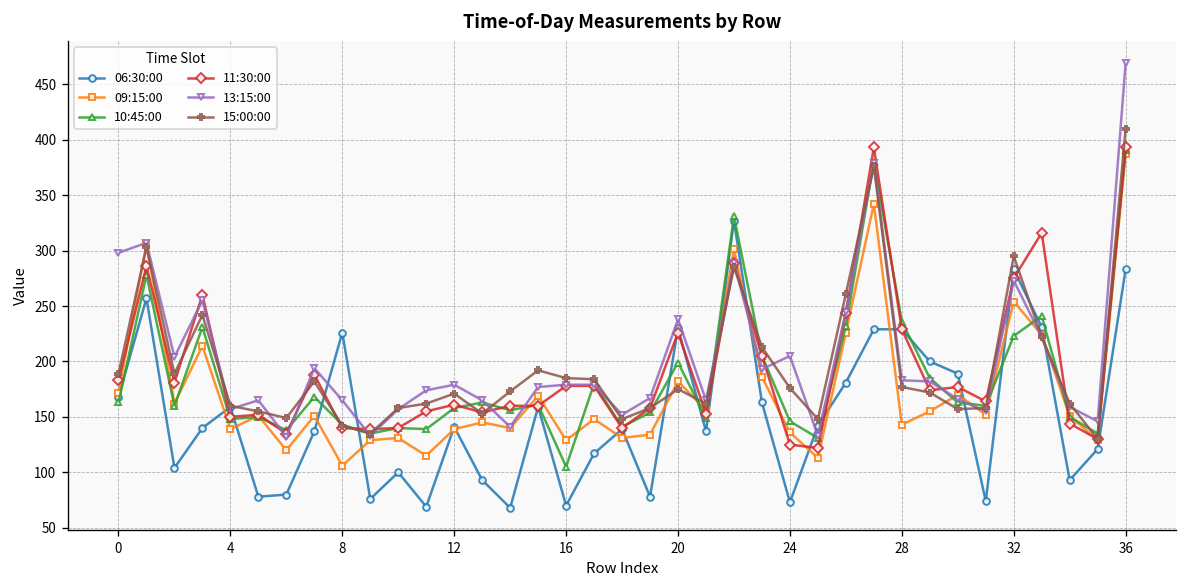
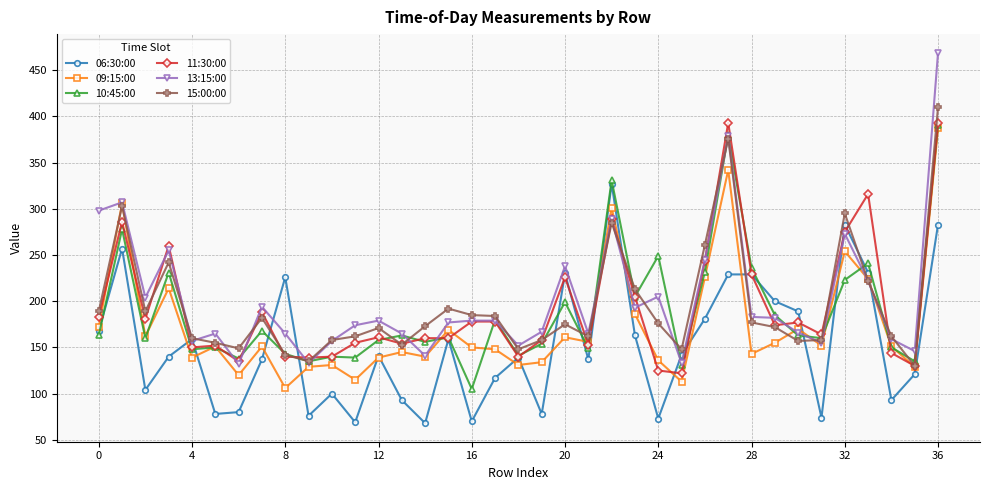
09:15:00, 16: 130 -> 150
09:15:00, 20: 180 -> 160
10:45:00, 24: 150 -> 250
